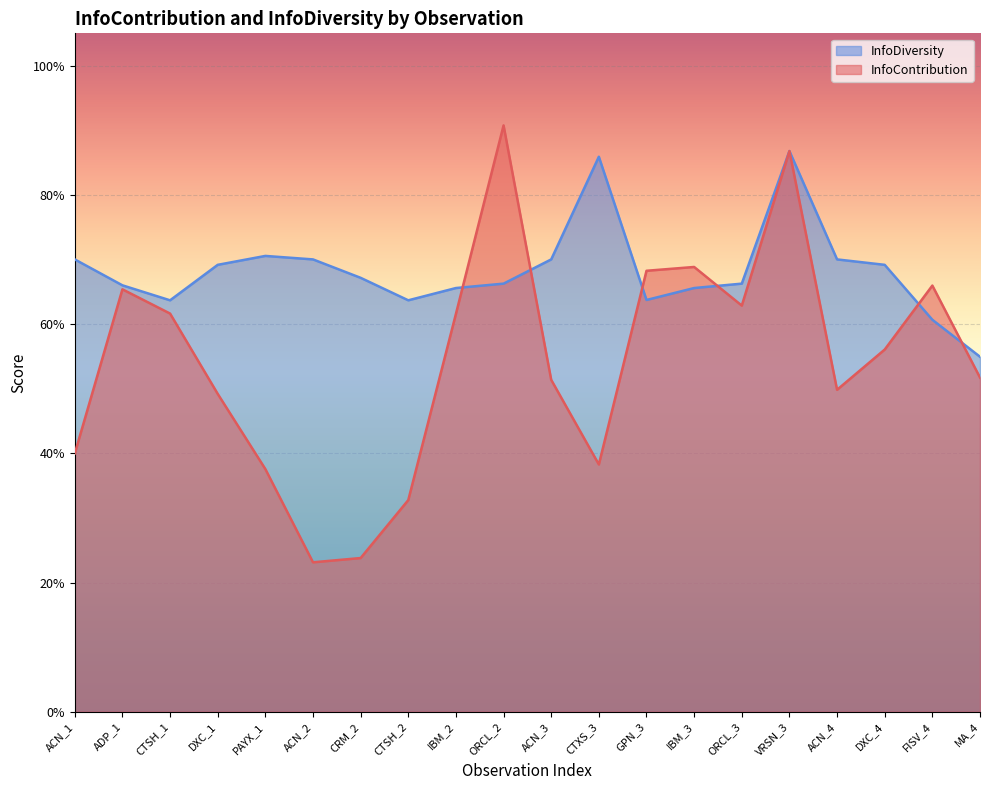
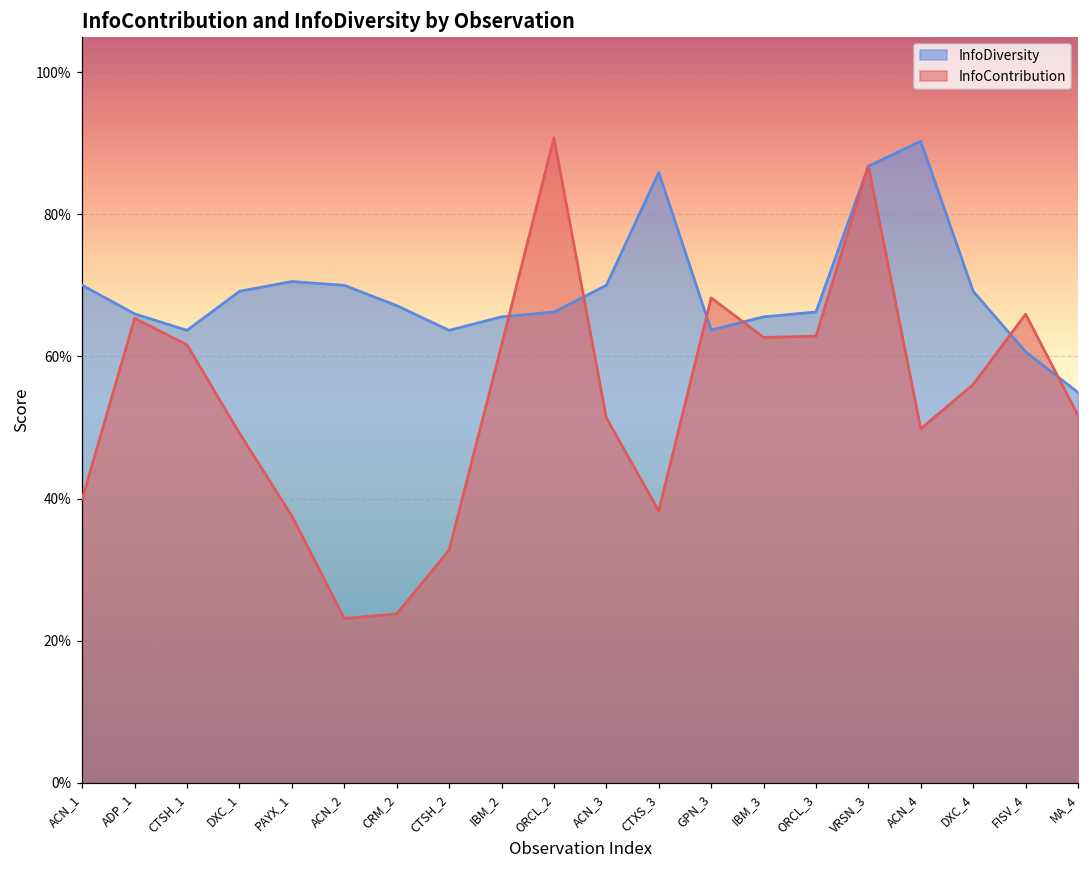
InfoContribution, IBM_3: 69% -> 63%
InfoDiversity, ACN_4: 70% -> 90%
